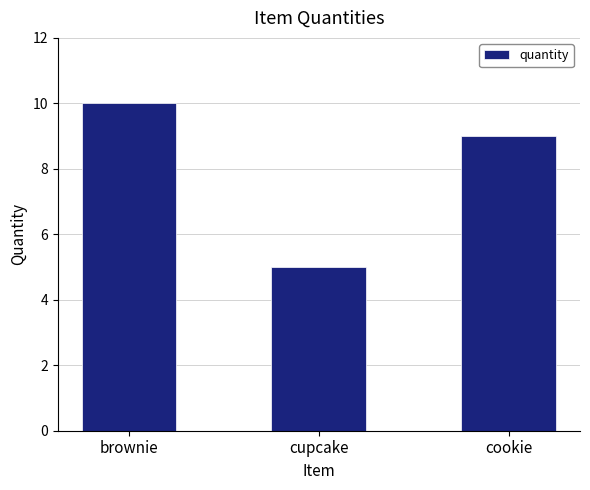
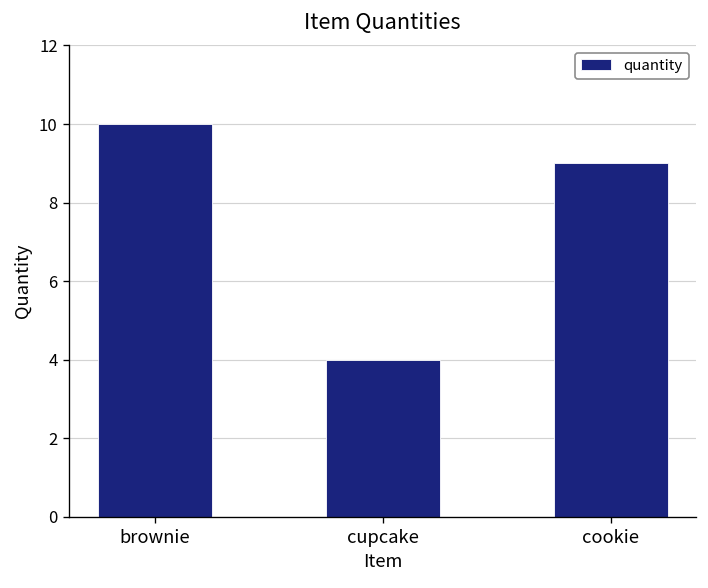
cupcake: 5 -> 4
